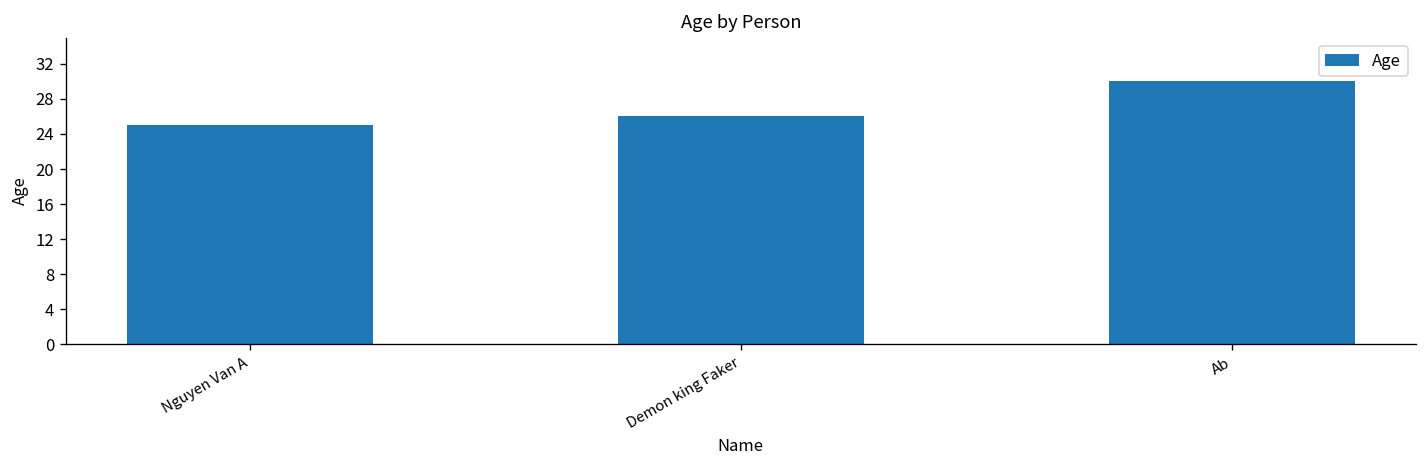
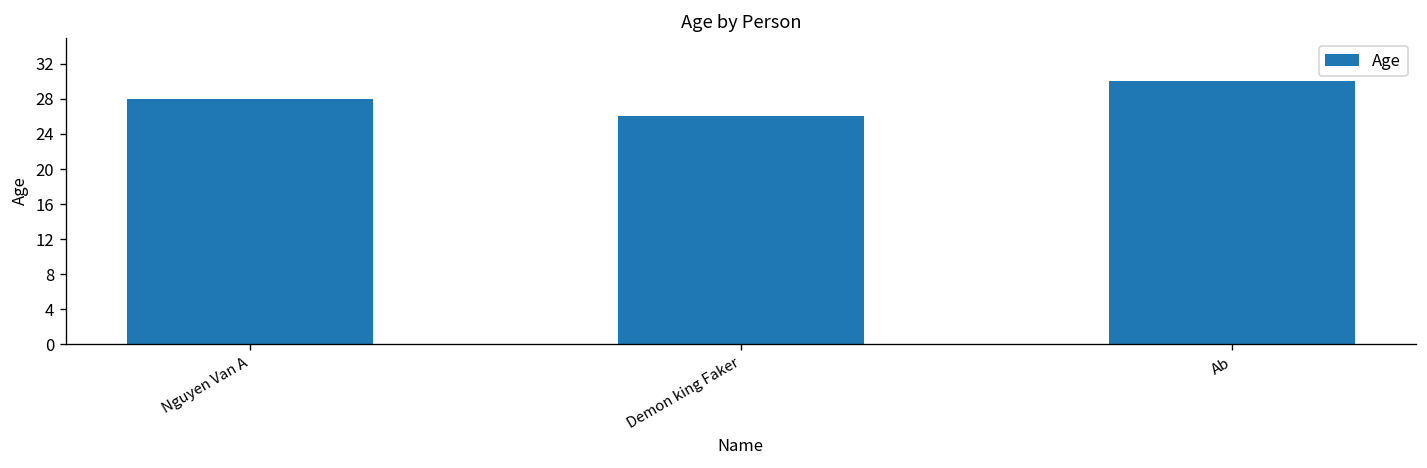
Nguyen Van A: 25 -> 28
